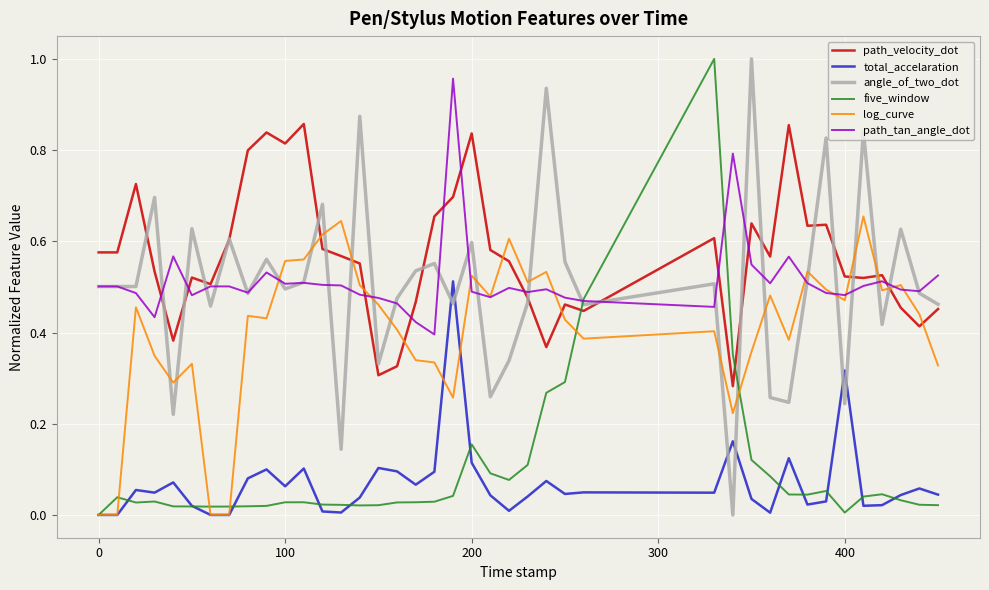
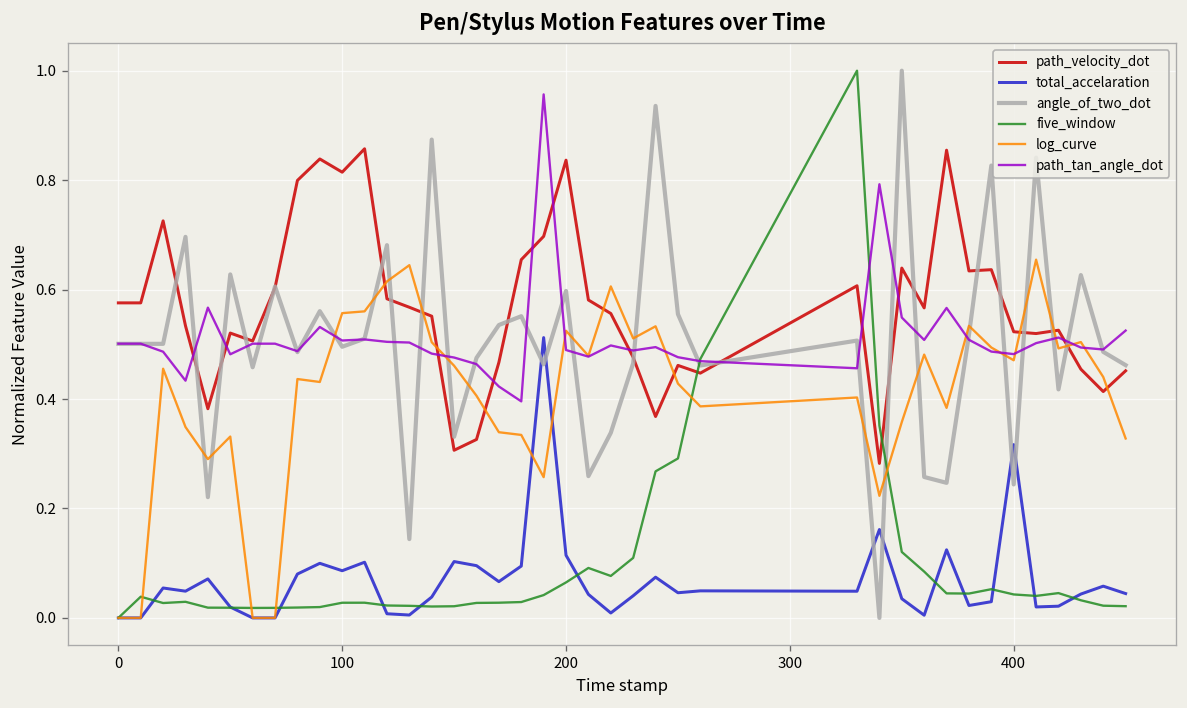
total_accelaration, 100: 0.06 -> 0.09
five_window, 200: 0.15 -> 0.06
five_window, 400: 0.01 -> 0.04
